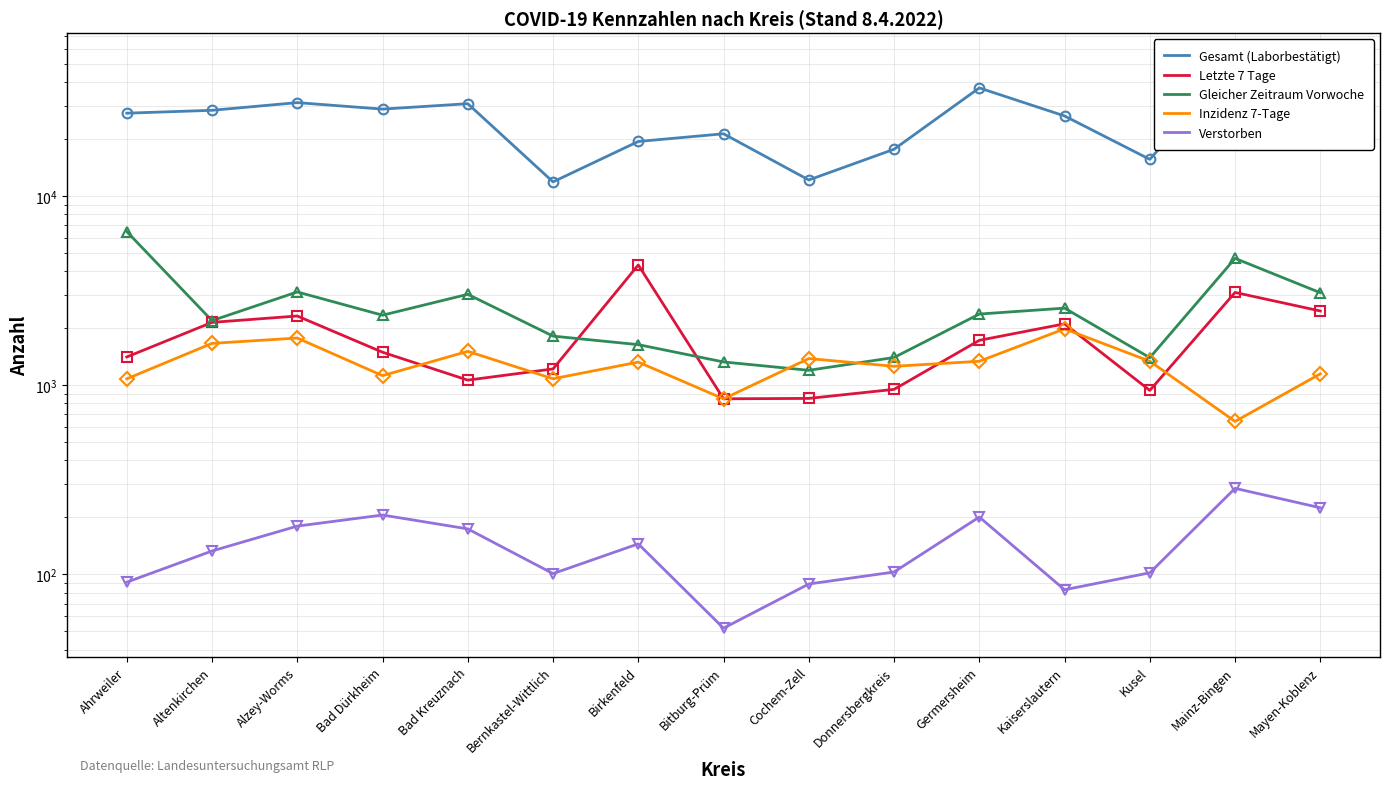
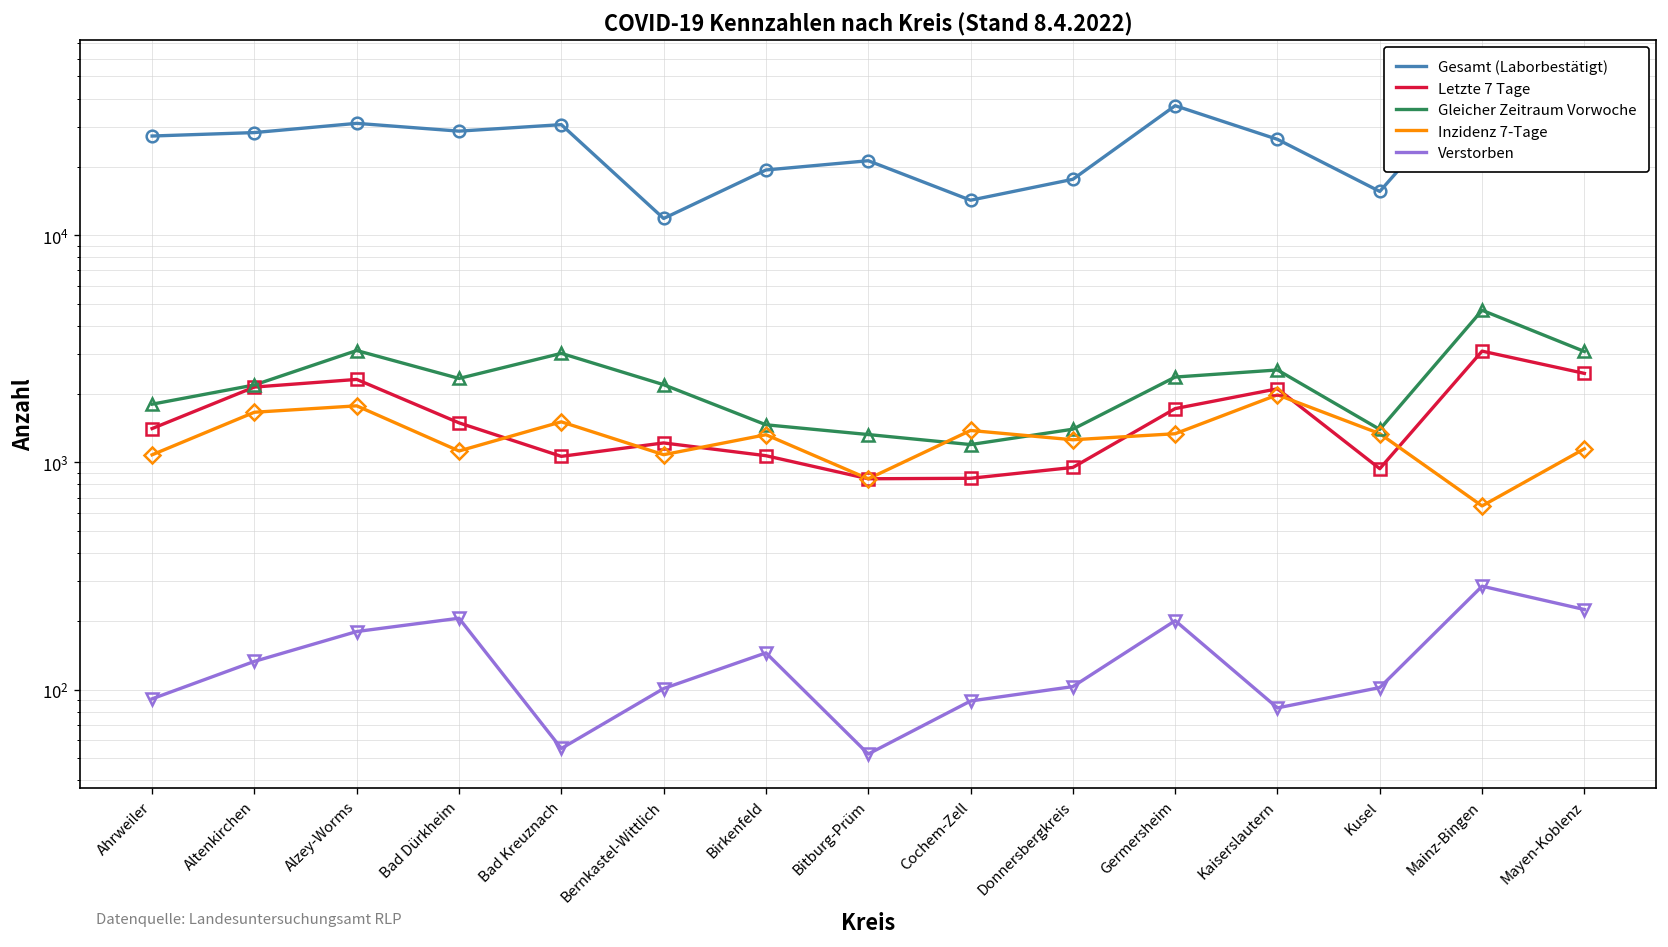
Gleicher Zeitraum Vorwoche, Ahrweiler: 6500 -> 1800
Verstorben, Bad Kreuznach: 170 -> 55
Gleicher Zeitraum Vorwoche, Bernkastel-Wittlich: 1800 -> 2200
Letzte 7 Tage, Birkenfeld: 4300 -> 1100
Gleicher Zeitraum Vorwoche, Birkenfeld: 1600 -> 1500
Gesamt (Laborbestätigt), Cochem-Zell: 12000 -> 14000
